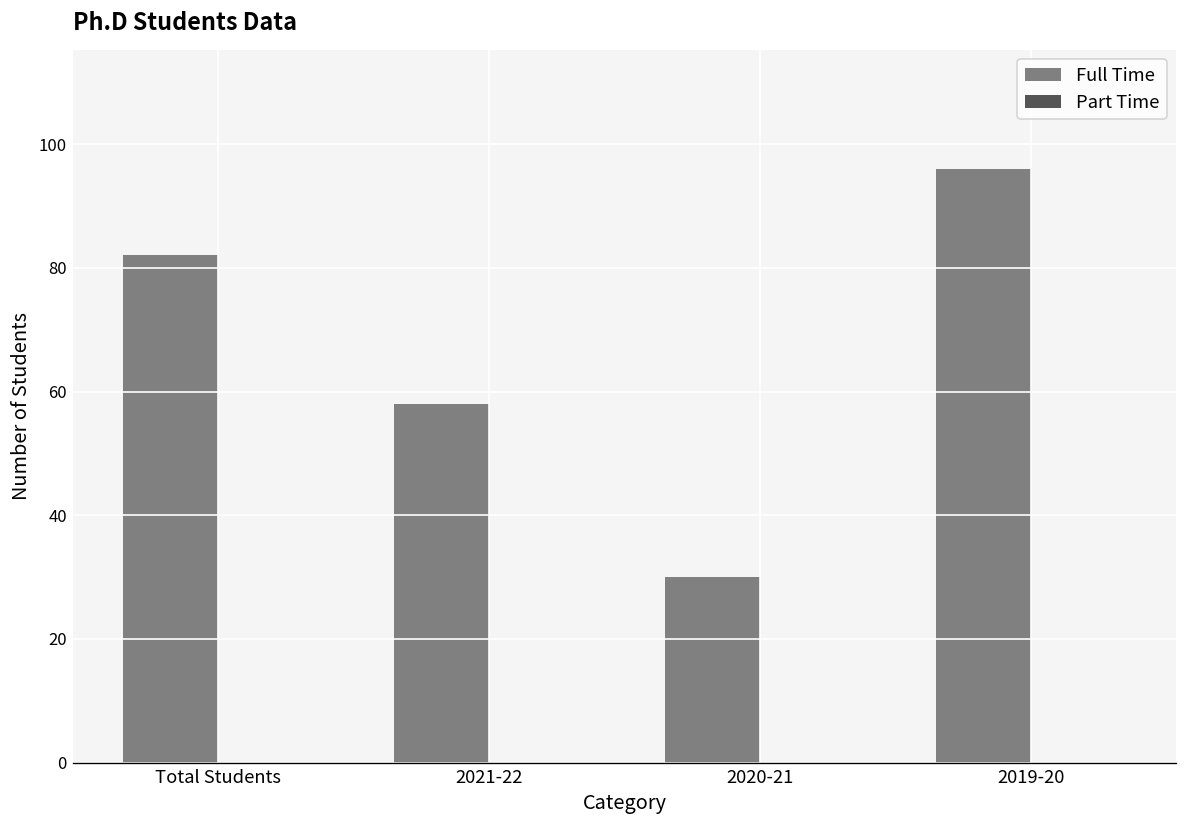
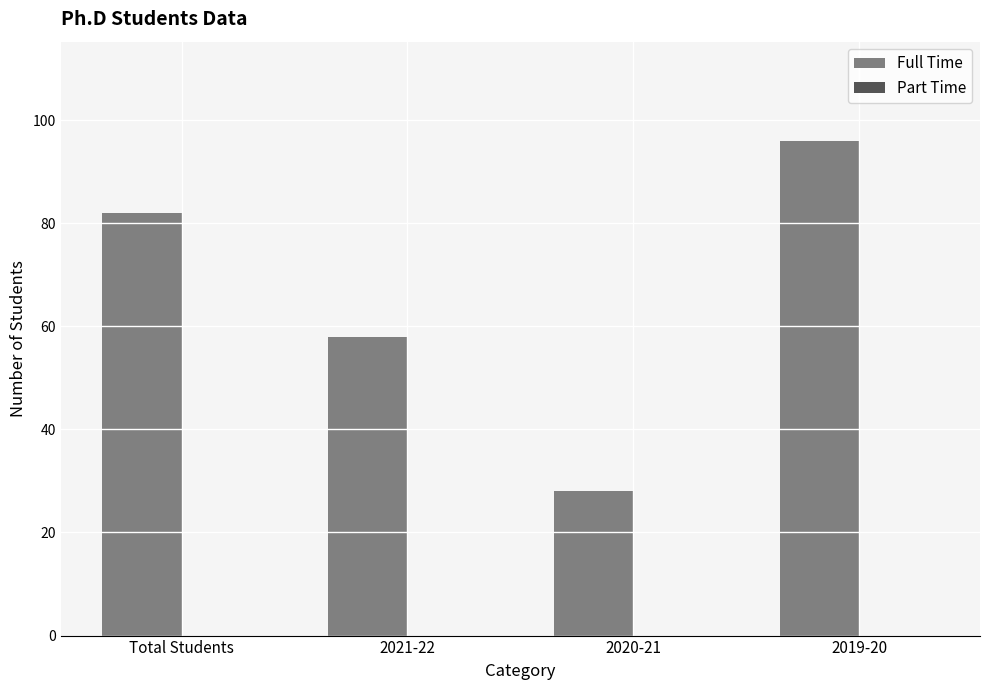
Full Time, 2020-21: 30 -> 28
